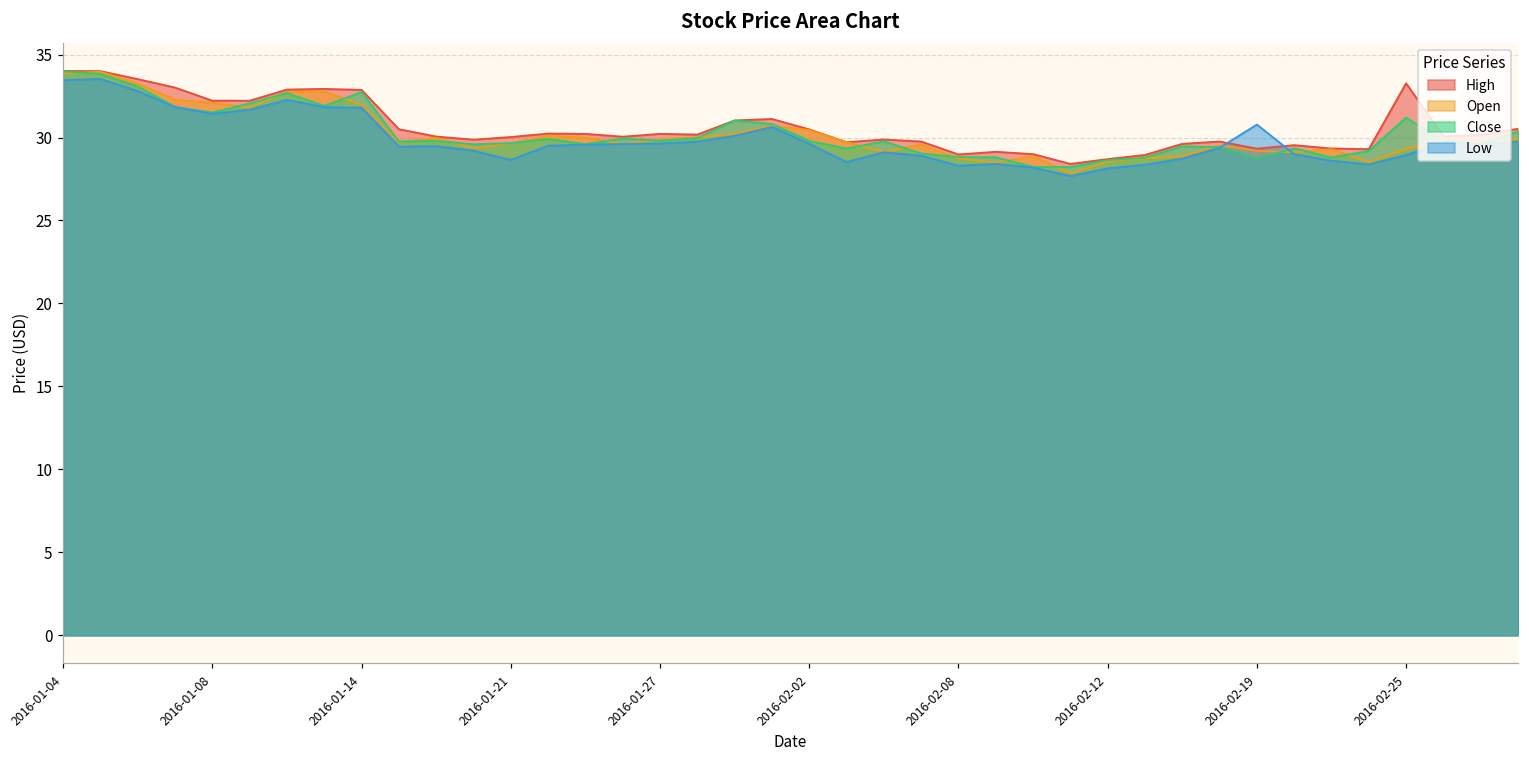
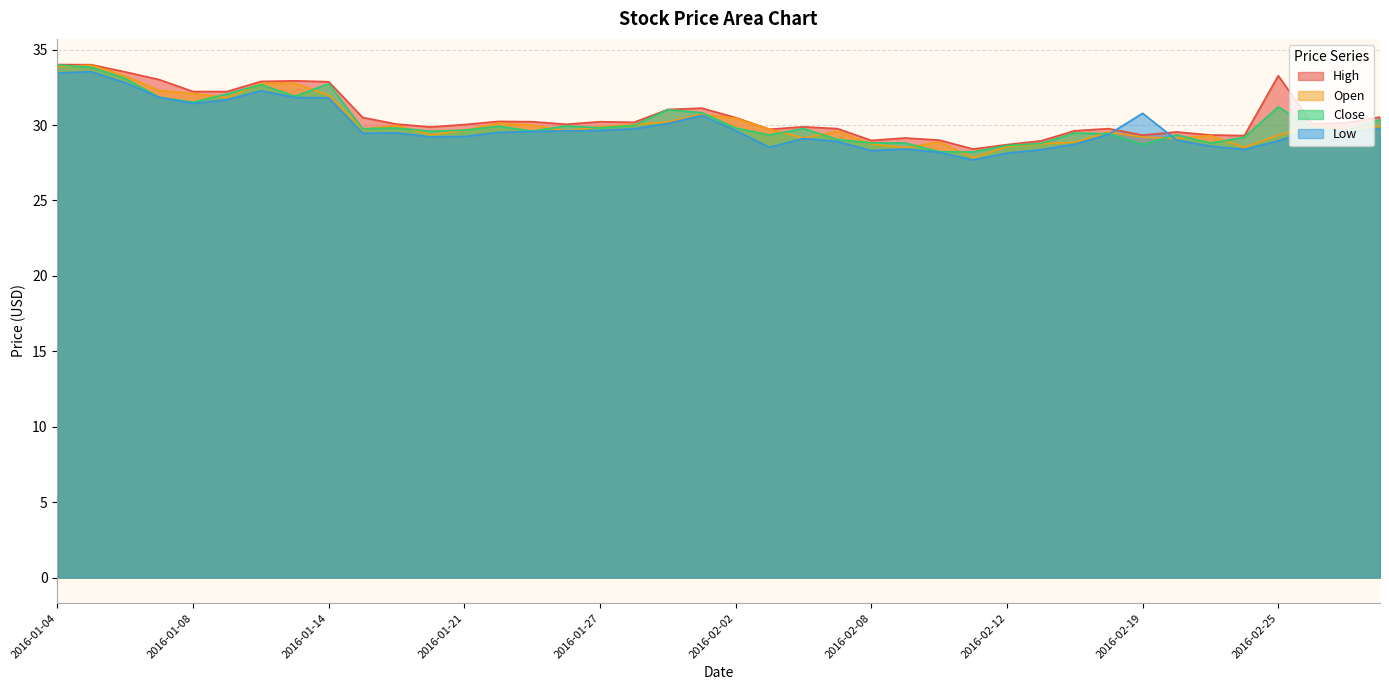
Low, 2016-01-21: 28.7 -> 29.2
